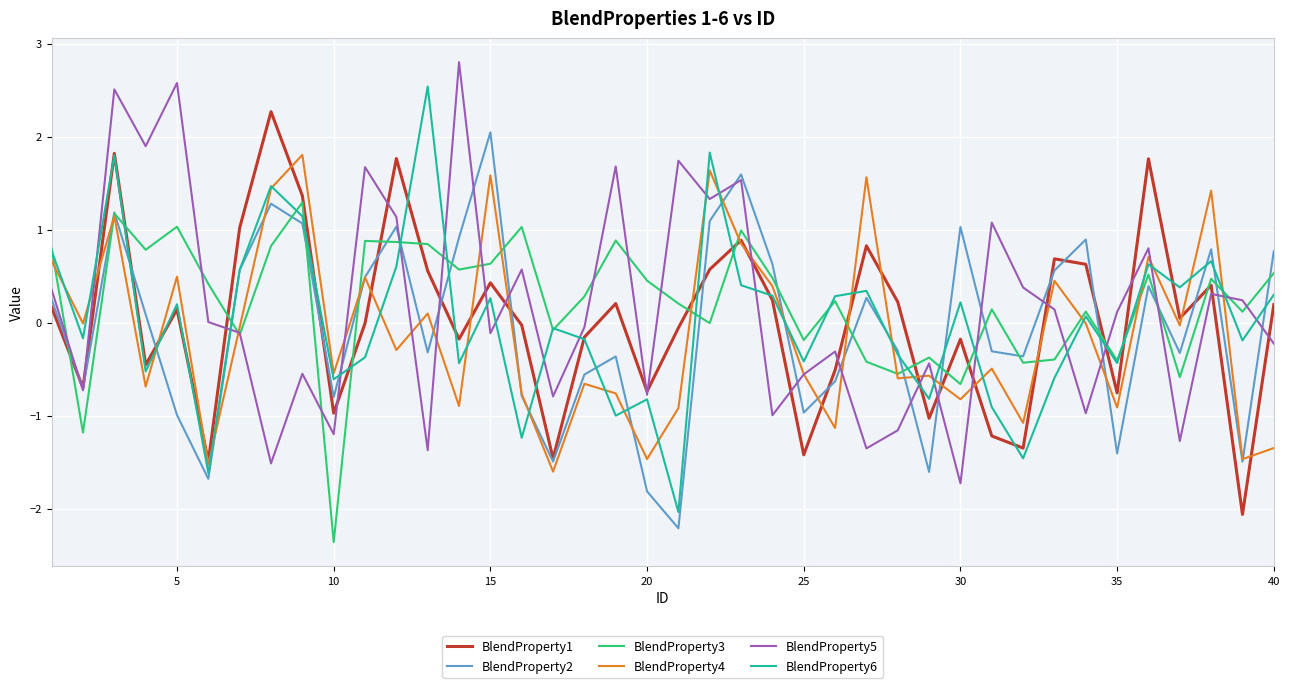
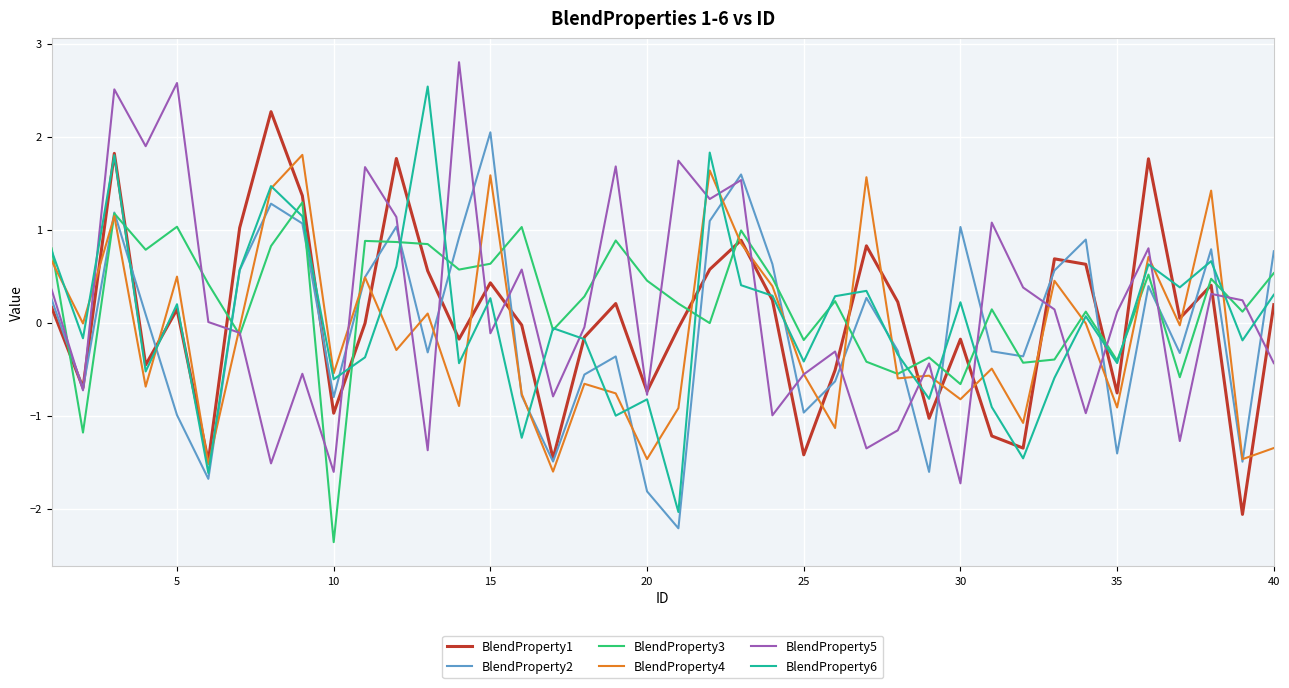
BlendProperty5, 10: -1.2 -> -1.6
BlendProperty5, 40: -0.2 -> -0.4
